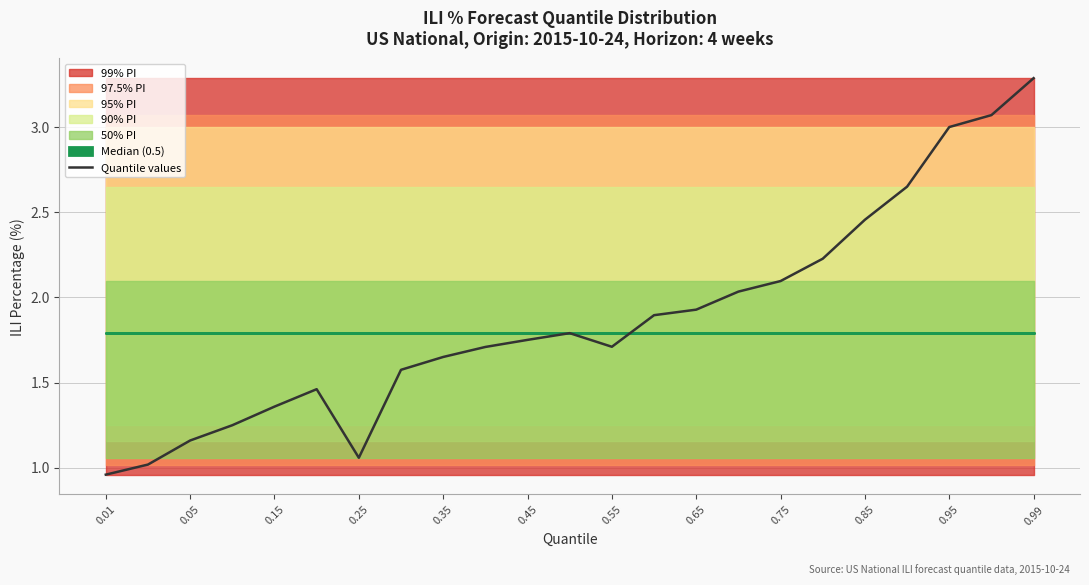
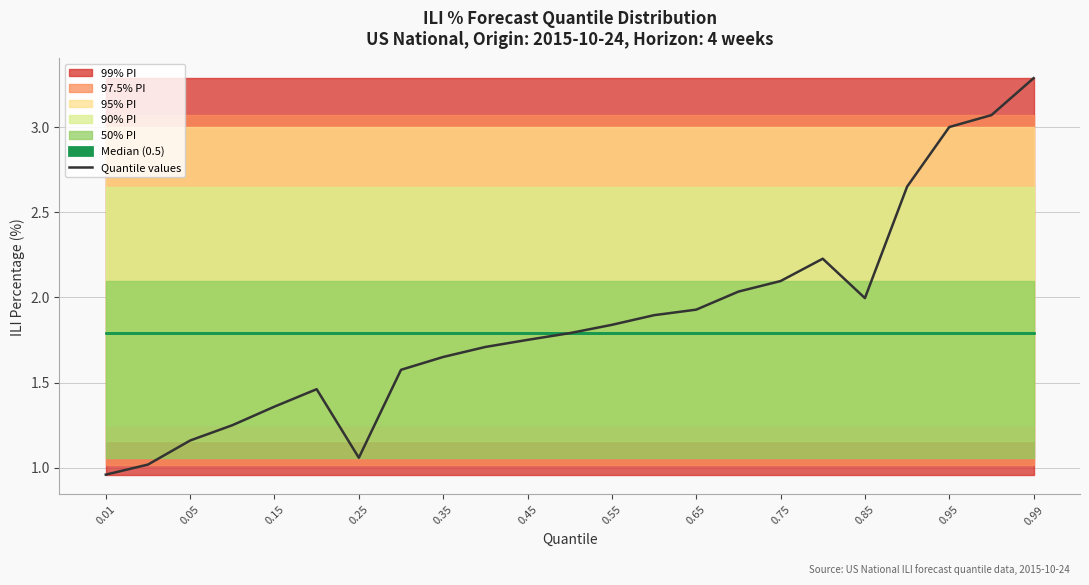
Quantile values, 0.55: 1.71 -> 1.84
Quantile values, 0.85: 2.46 -> 2.00
